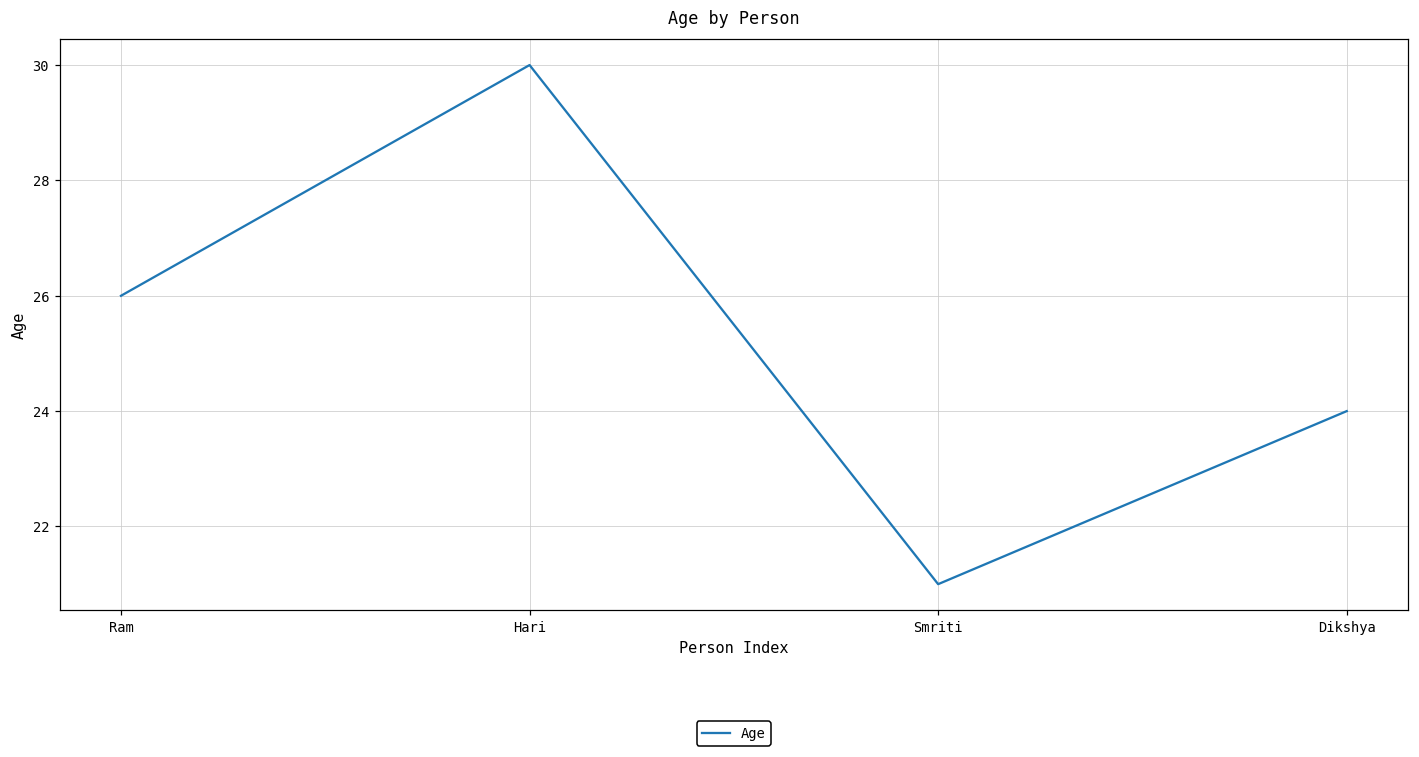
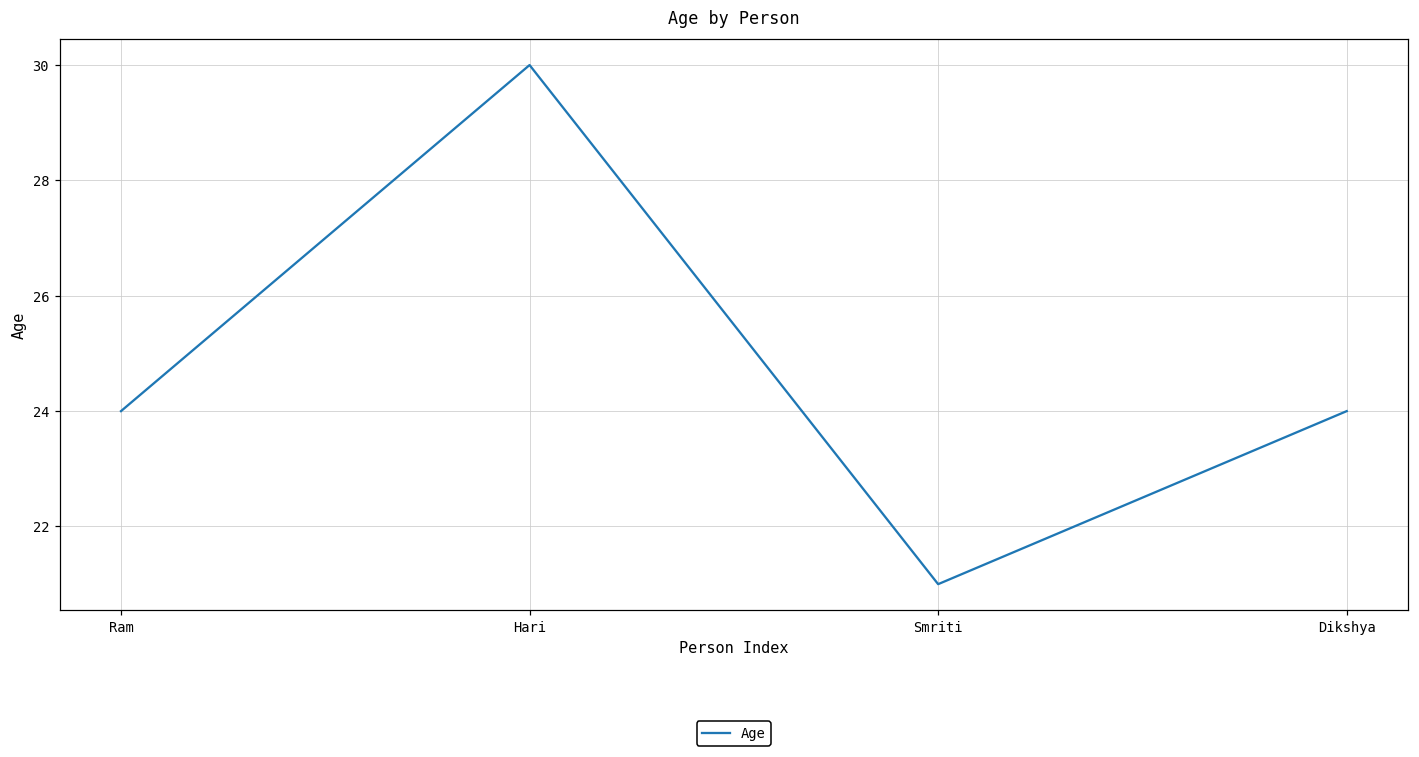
Ram: 26 -> 24
